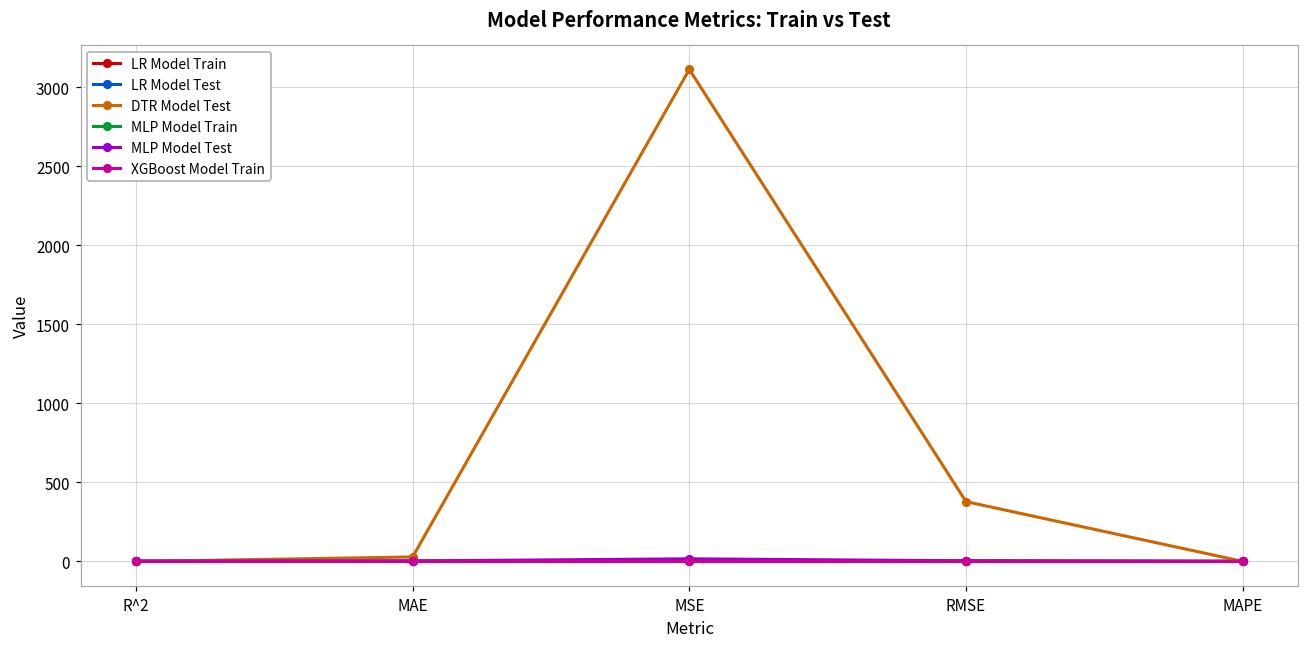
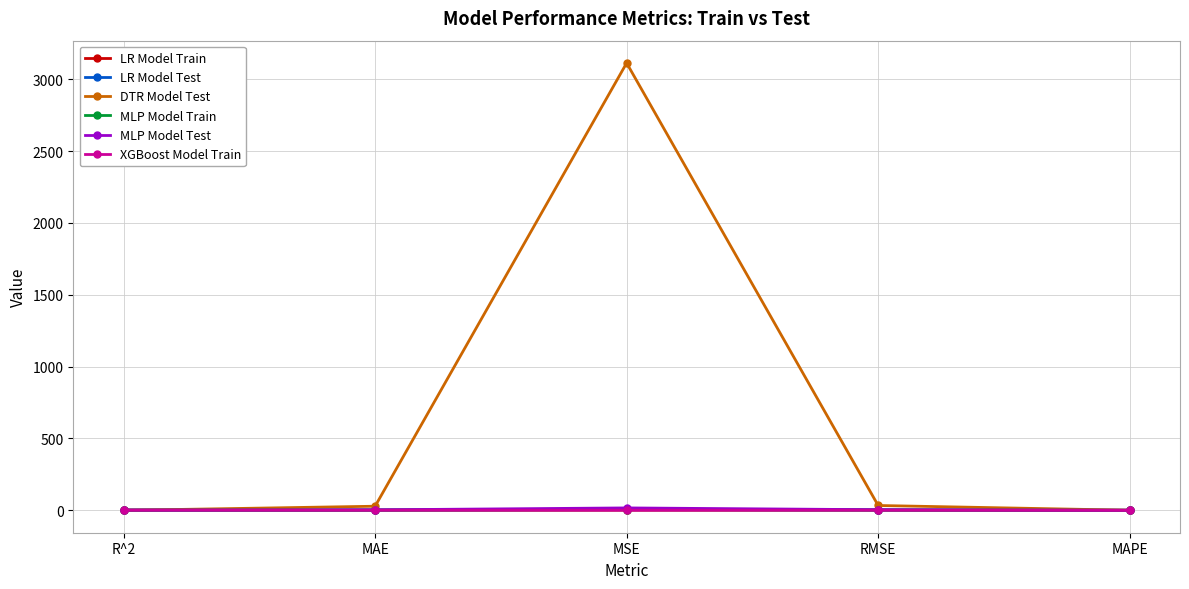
DTR Model Test, RMSE: 380 -> 30
